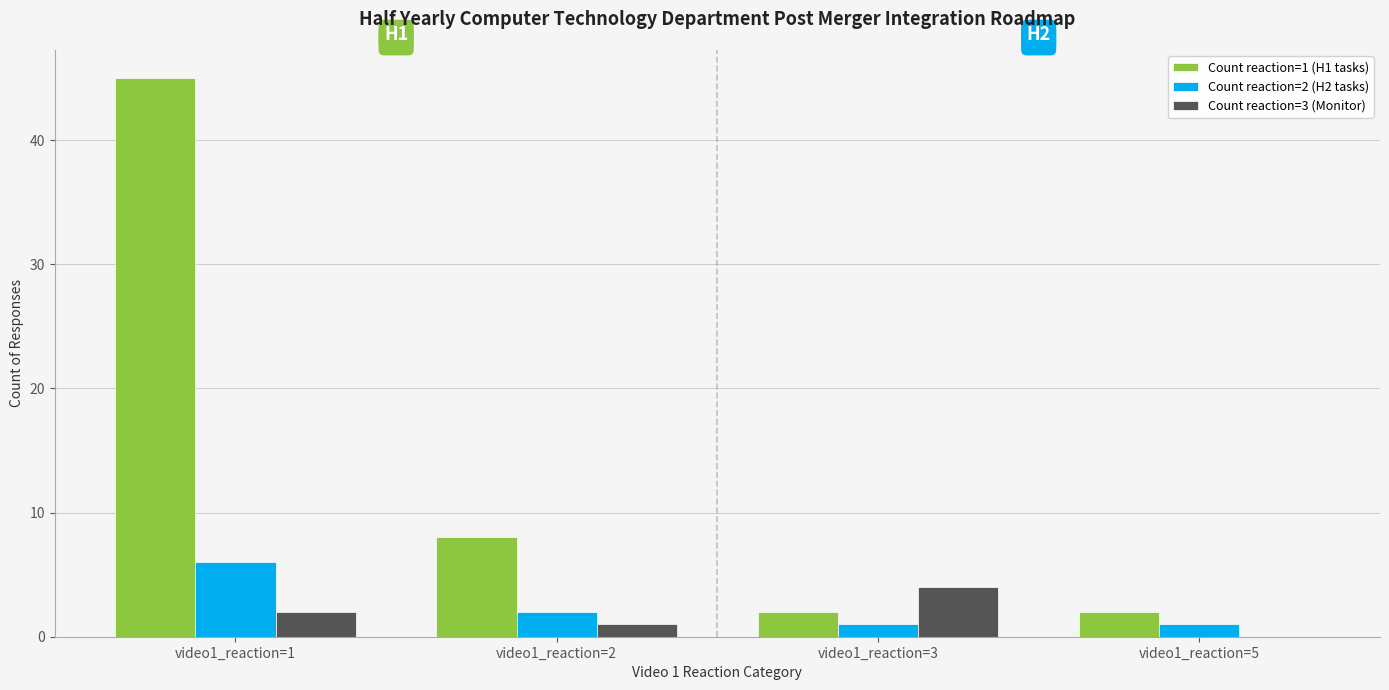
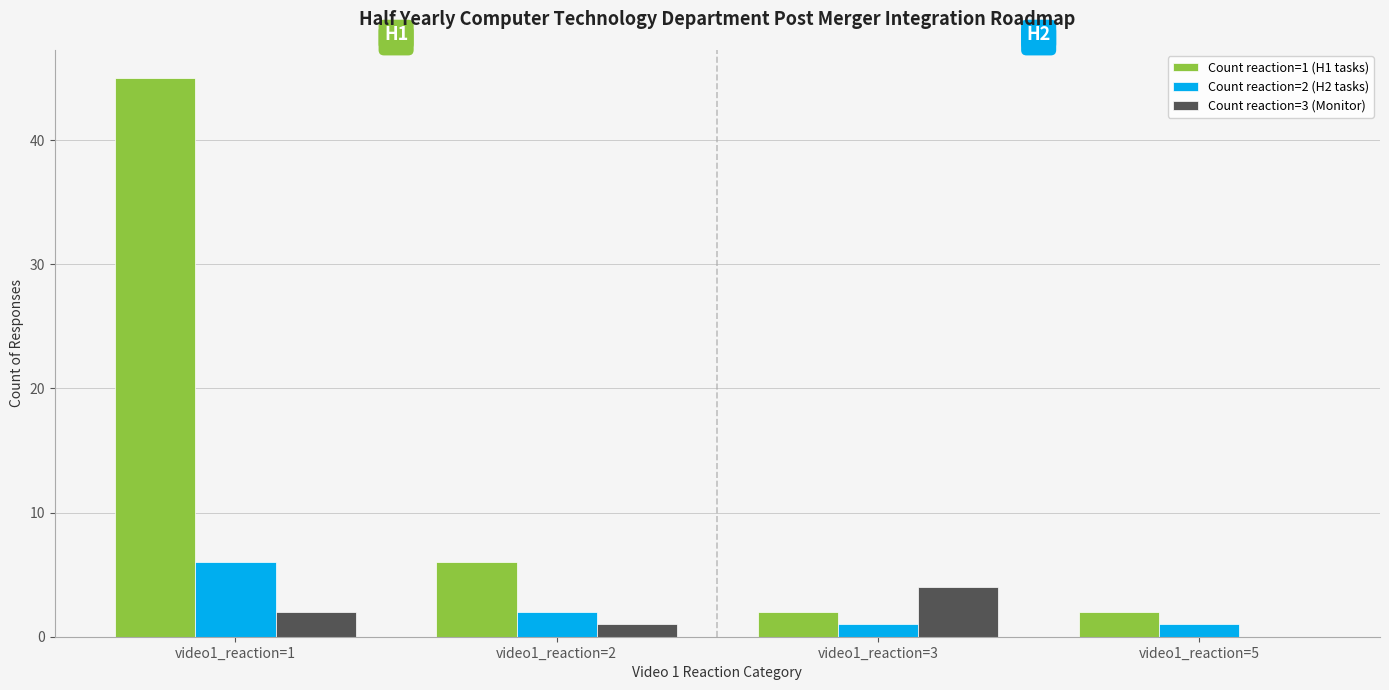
Count reaction=1 (H1 tasks), video1_reaction=2: 8 -> 6
